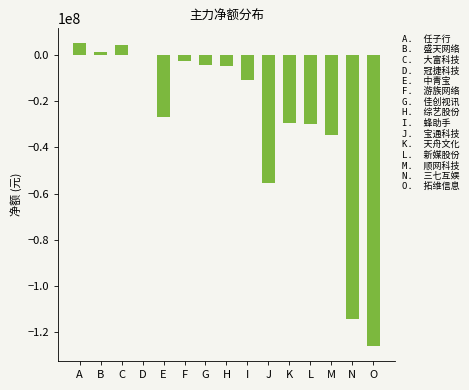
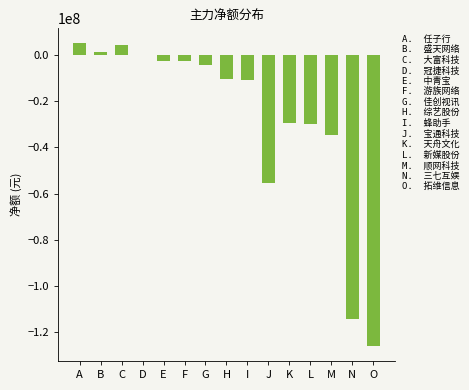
E: -27000000 -> -3000000
H: -5000000 -> -10000000
